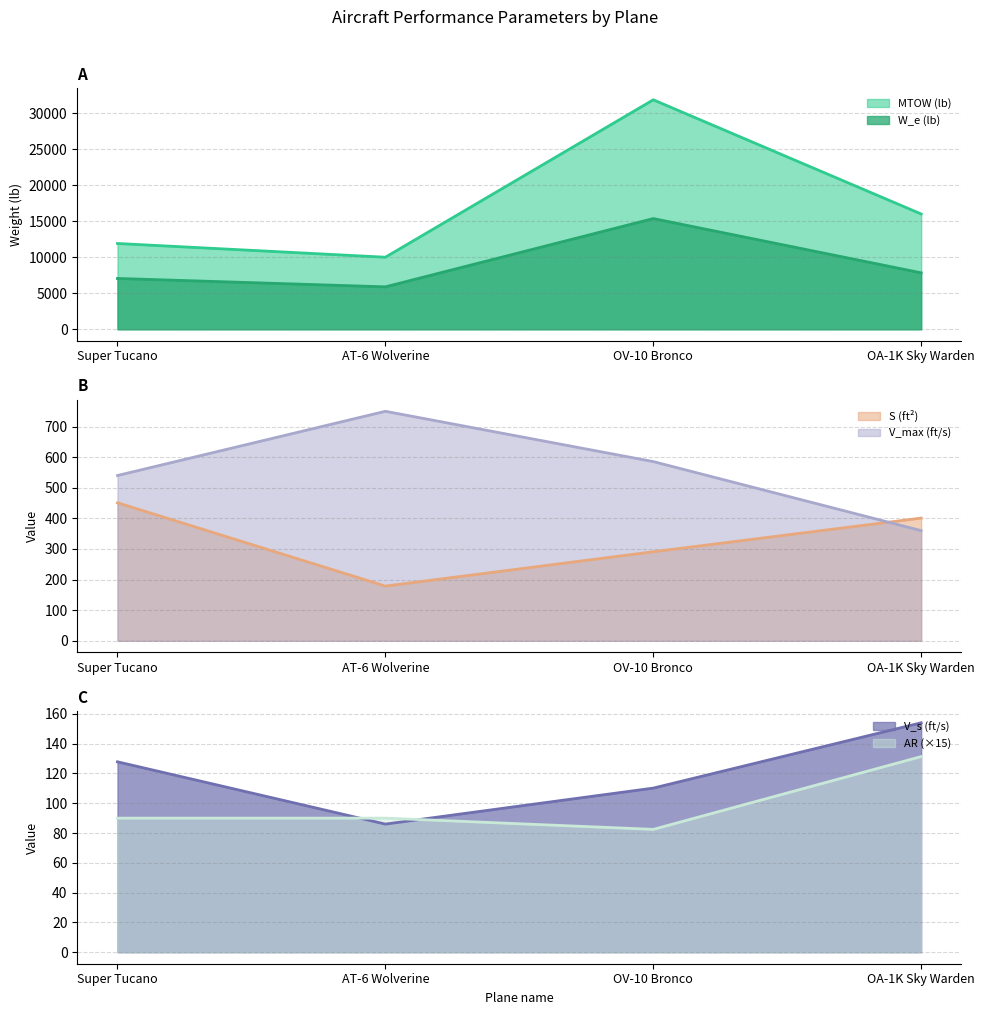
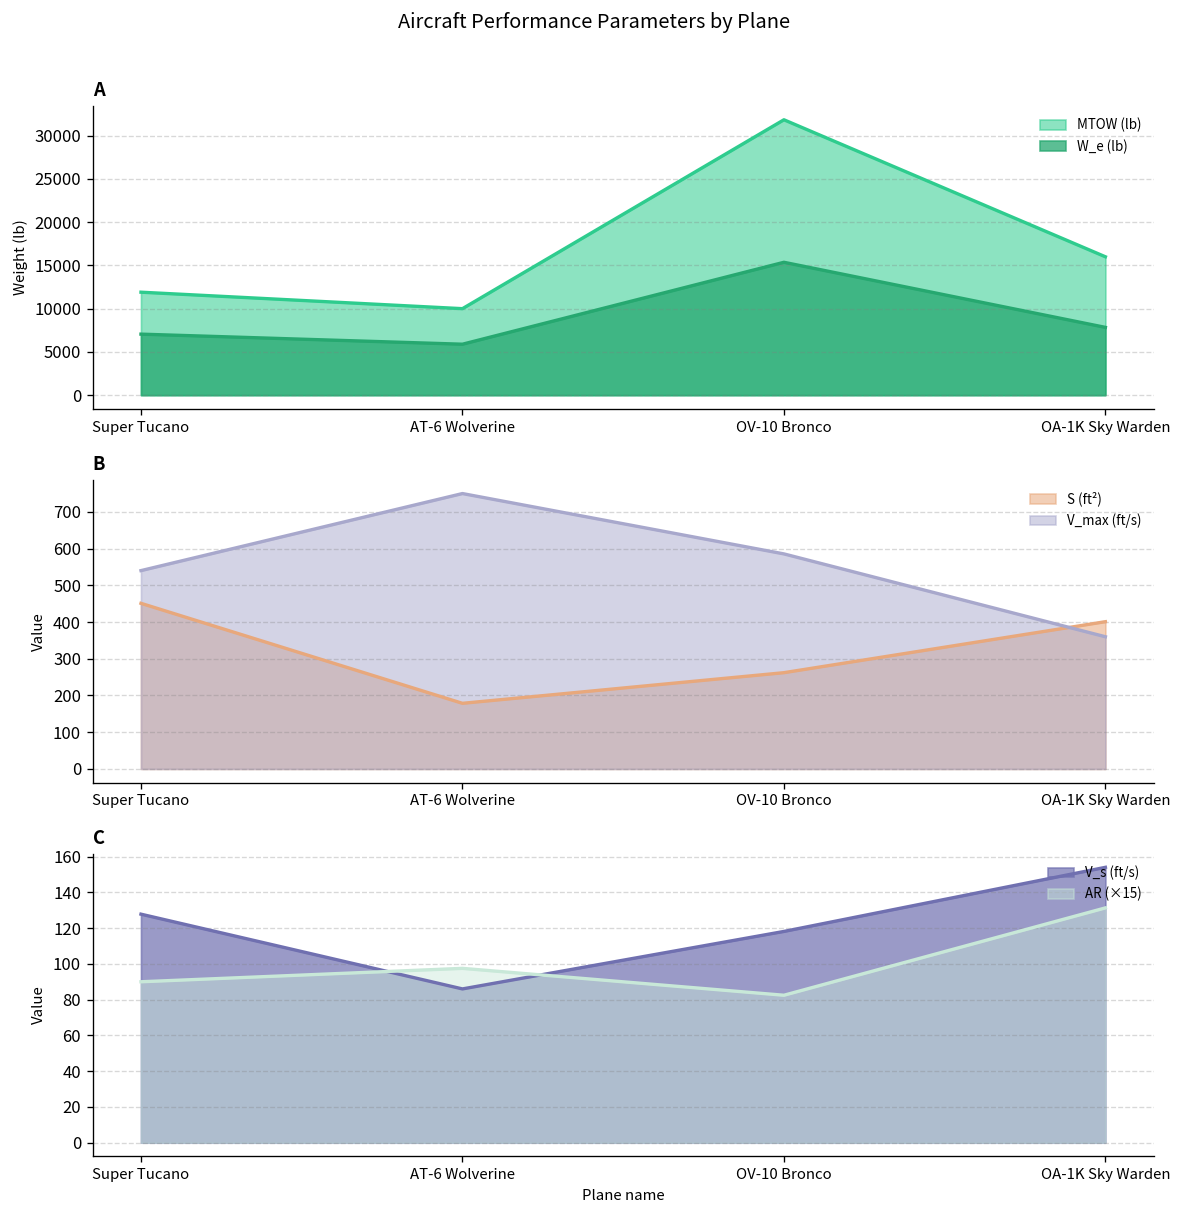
B, S (ft²), OV-10 Bronco: 290 -> 260
C, AR (×15), AT-6 Wolverine: 90 -> 98
C, V_s (ft/s), OV-10 Bronco: 110 -> 118
